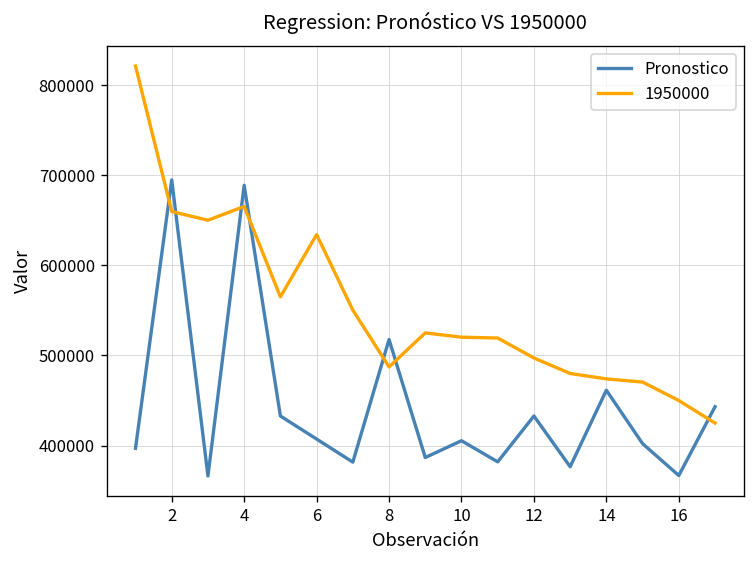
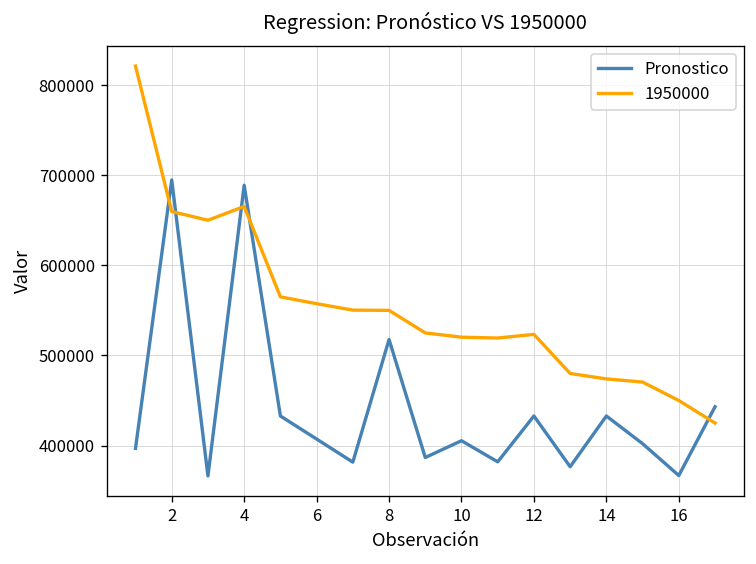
1950000, 6: 630000 -> 560000
1950000, 8: 490000 -> 550000
1950000, 12: 500000 -> 520000
Pronostico, 14: 460000 -> 430000
